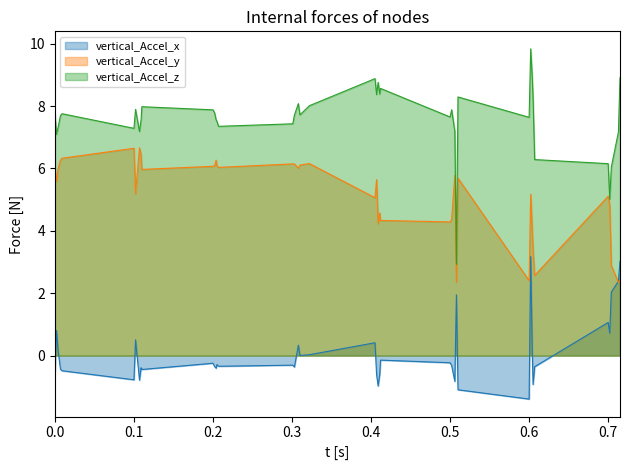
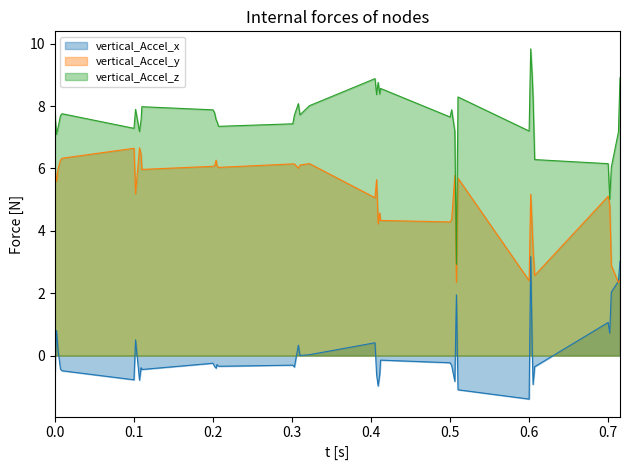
vertical_Accel_z, 0.6: 7.6 -> 7.2
